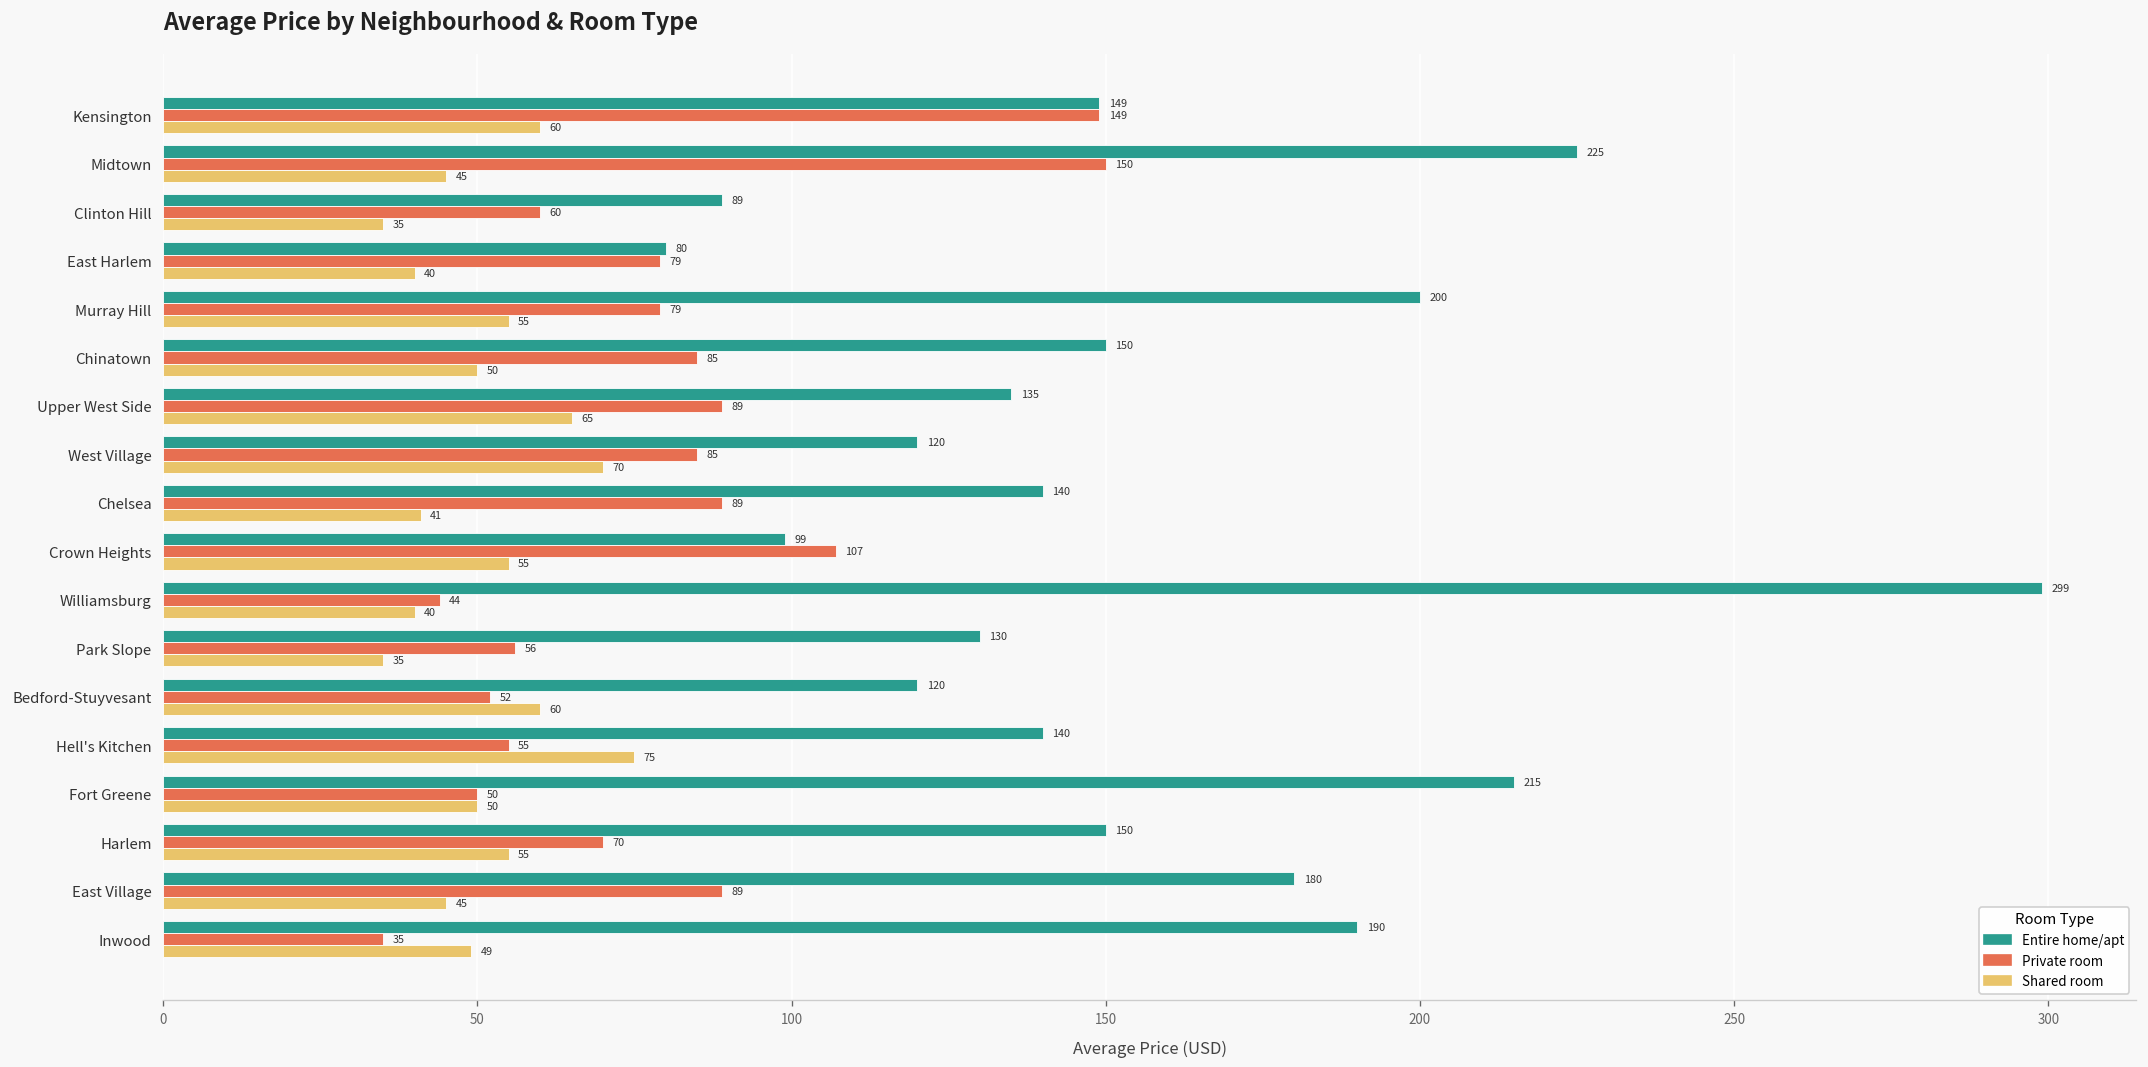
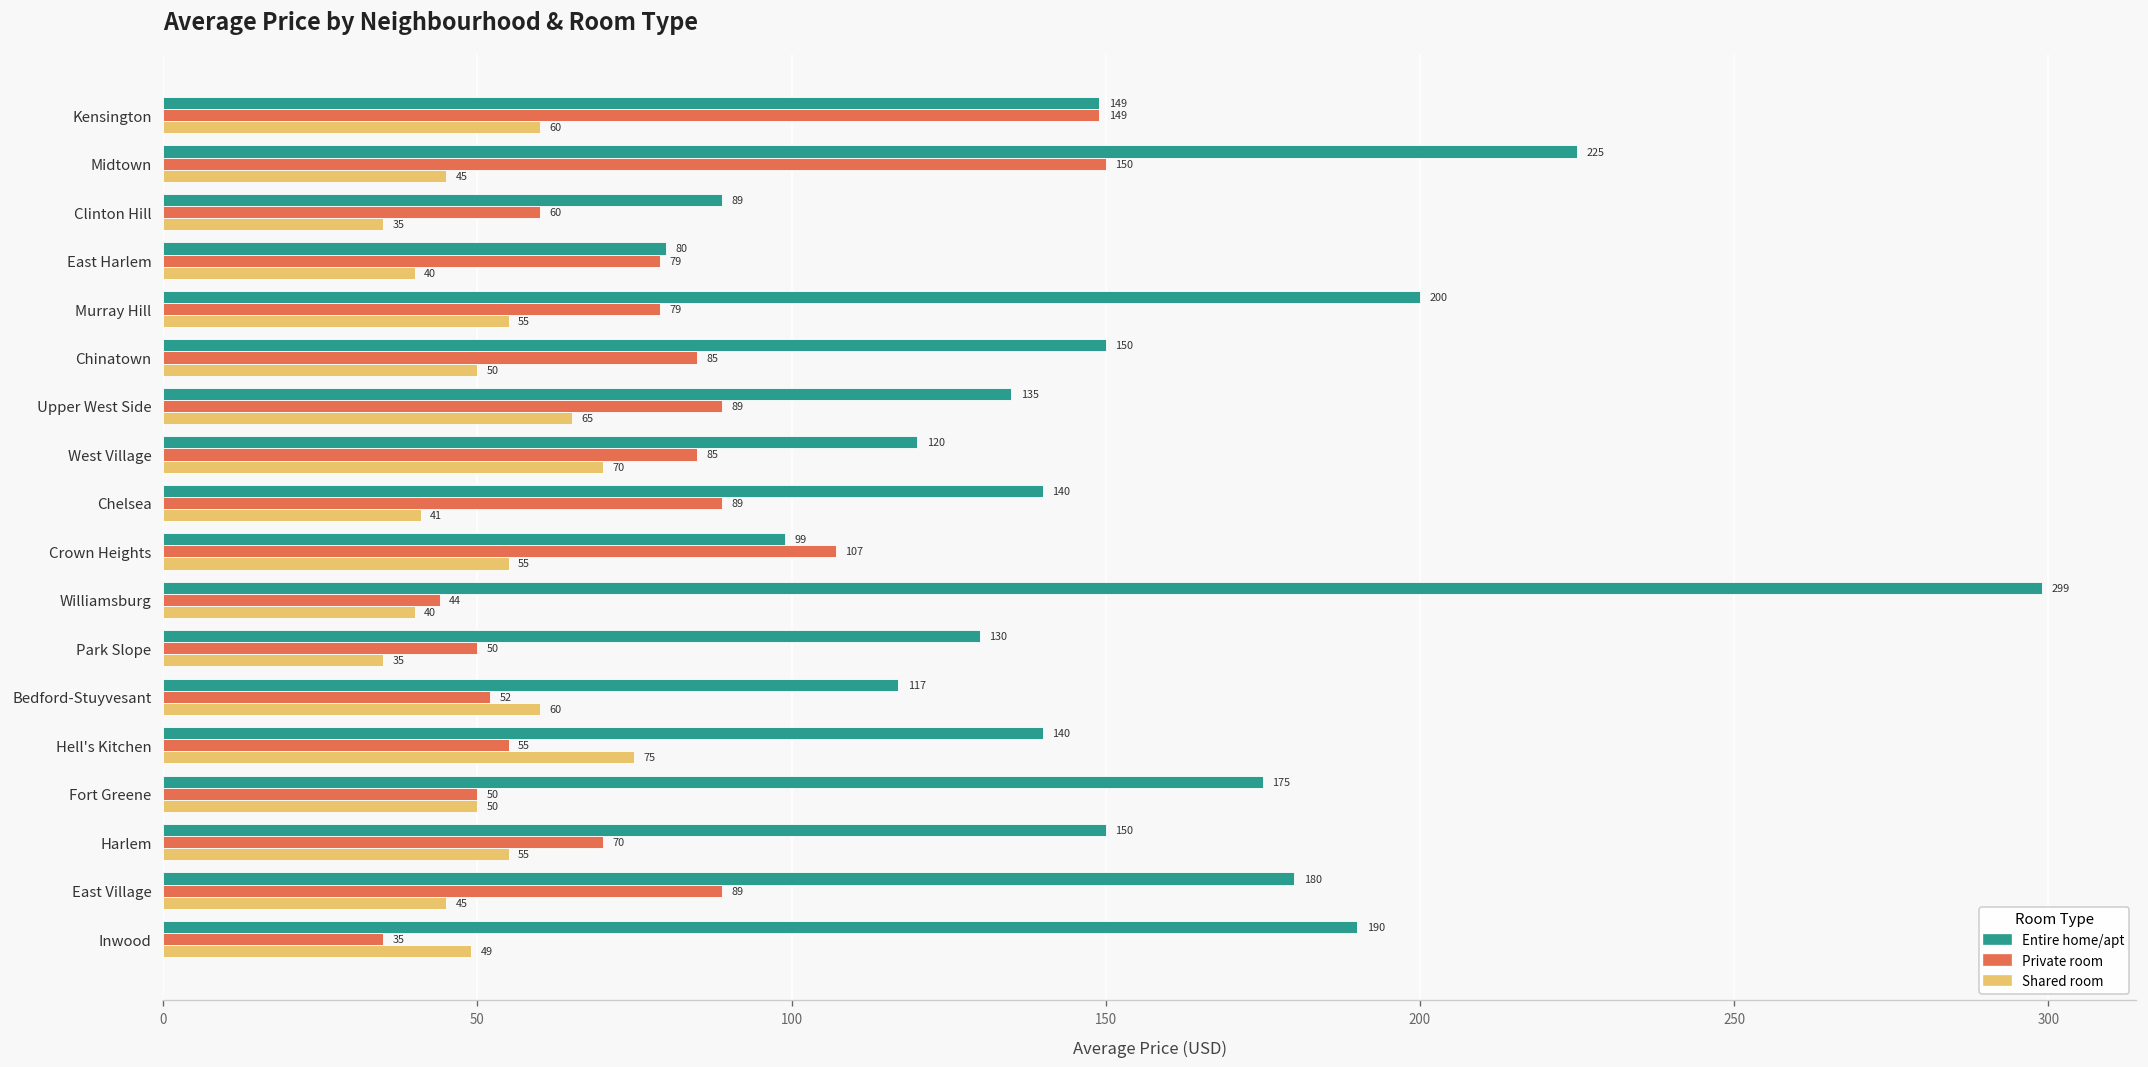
Private room, Park Slope: 56 -> 50
Entire home/apt, Bedford-Stuyvesant: 120 -> 117
Entire home/apt, Fort Greene: 215 -> 175
